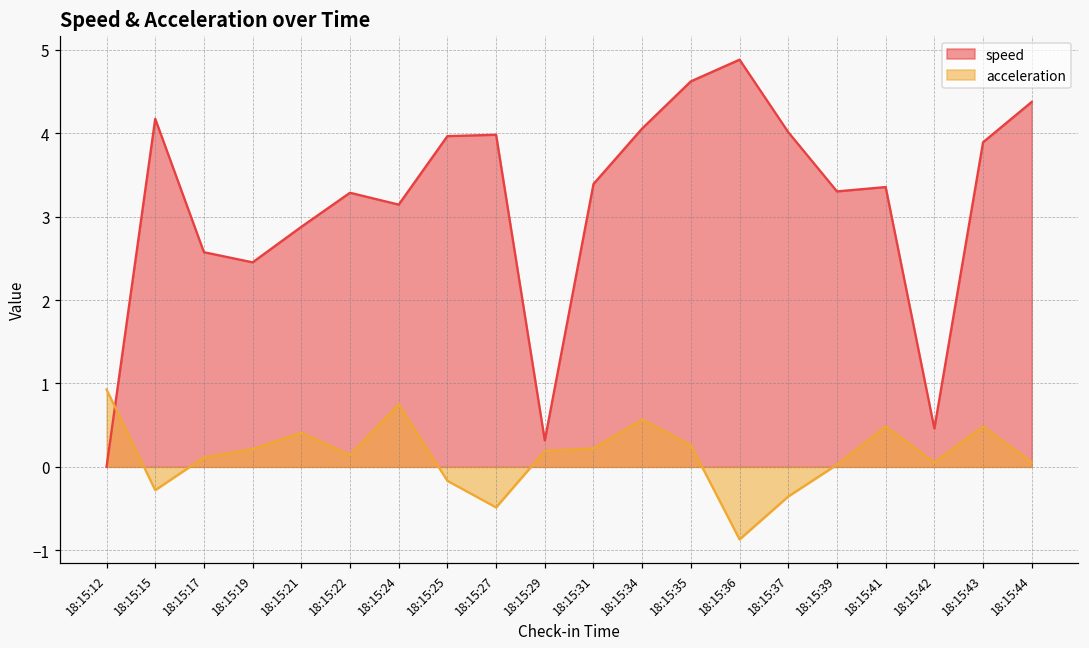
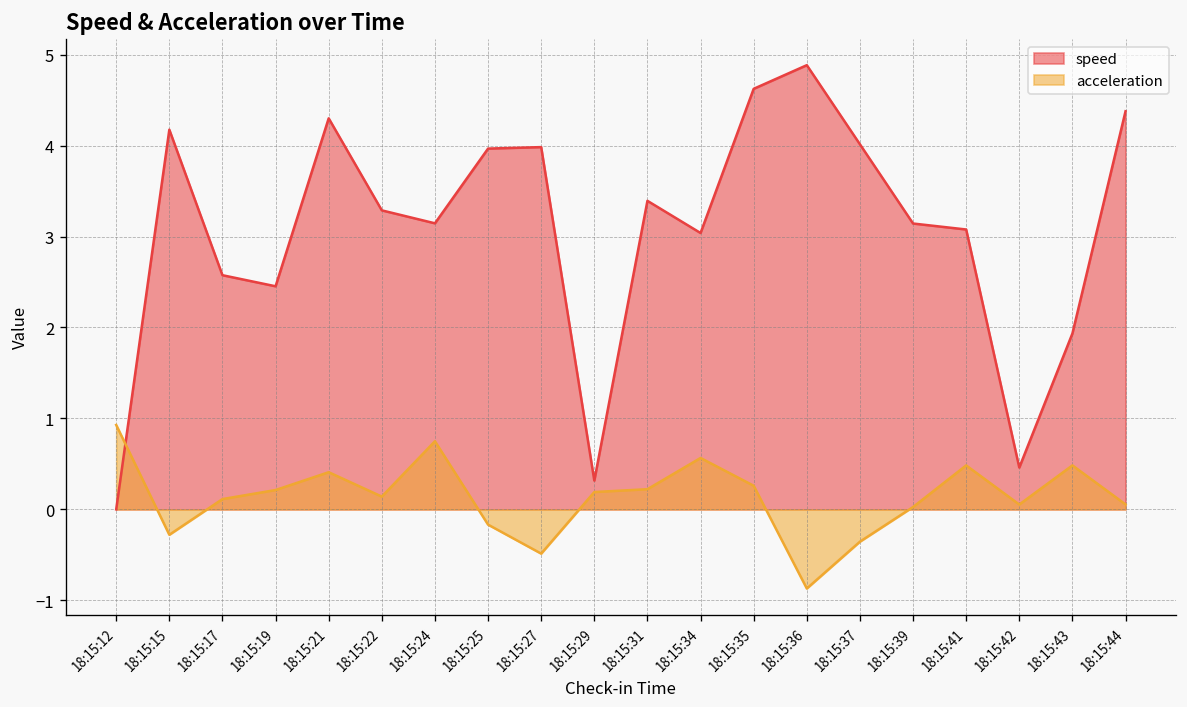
speed, 18:15:21: 2.9 -> 4.3
speed, 18:15:34: 4.1 -> 3.0
speed, 18:15:39: 3.3 -> 3.1
speed, 18:15:41: 3.4 -> 3.1
speed, 18:15:43: 3.9 -> 1.9
